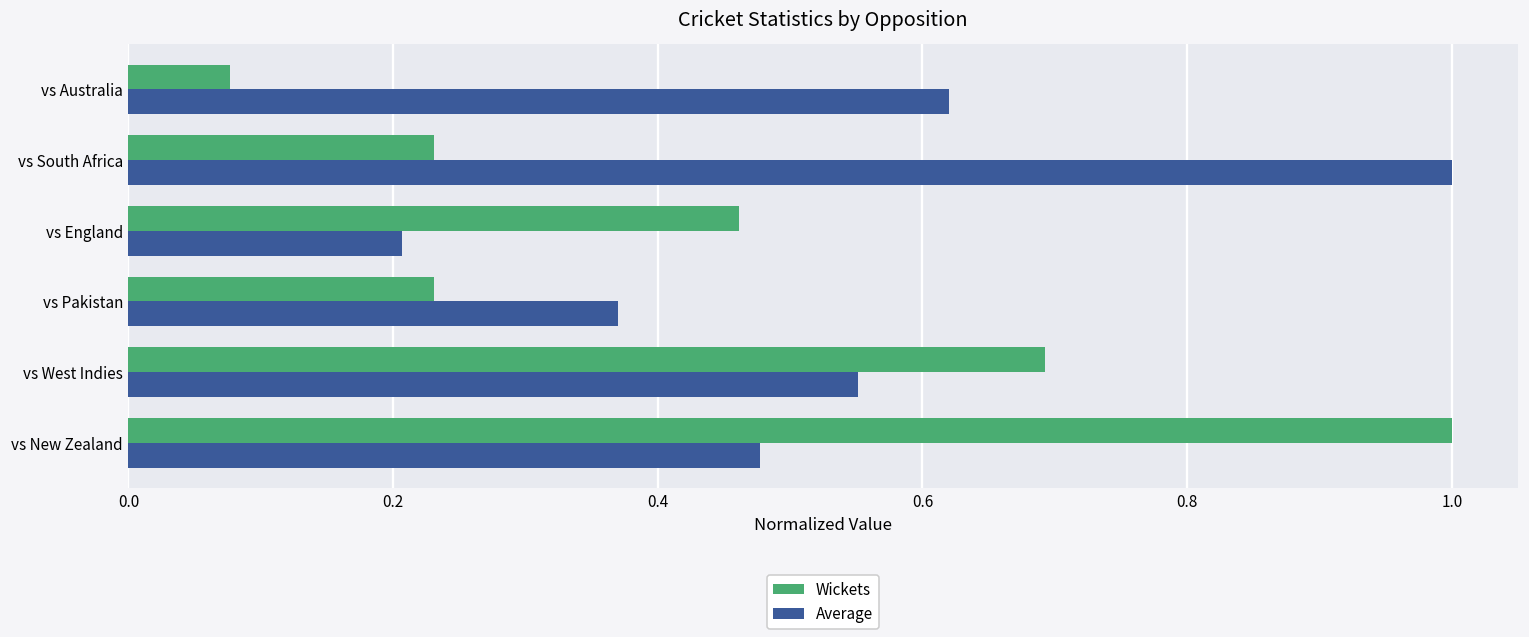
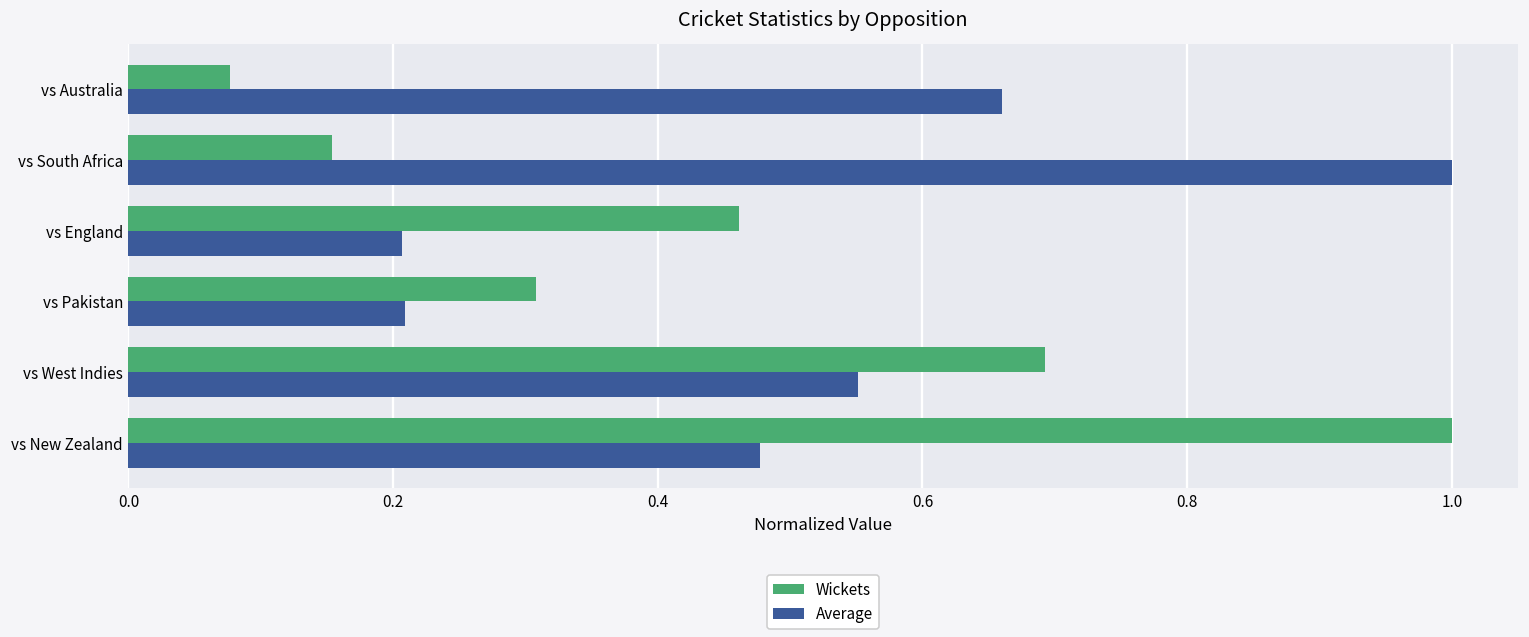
Average, vs Australia: 0.620 -> 0.660
Wickets, vs South Africa: 0.231 -> 0.154
Wickets, vs Pakistan: 0.231 -> 0.308
Average, vs Pakistan: 0.370 -> 0.209
